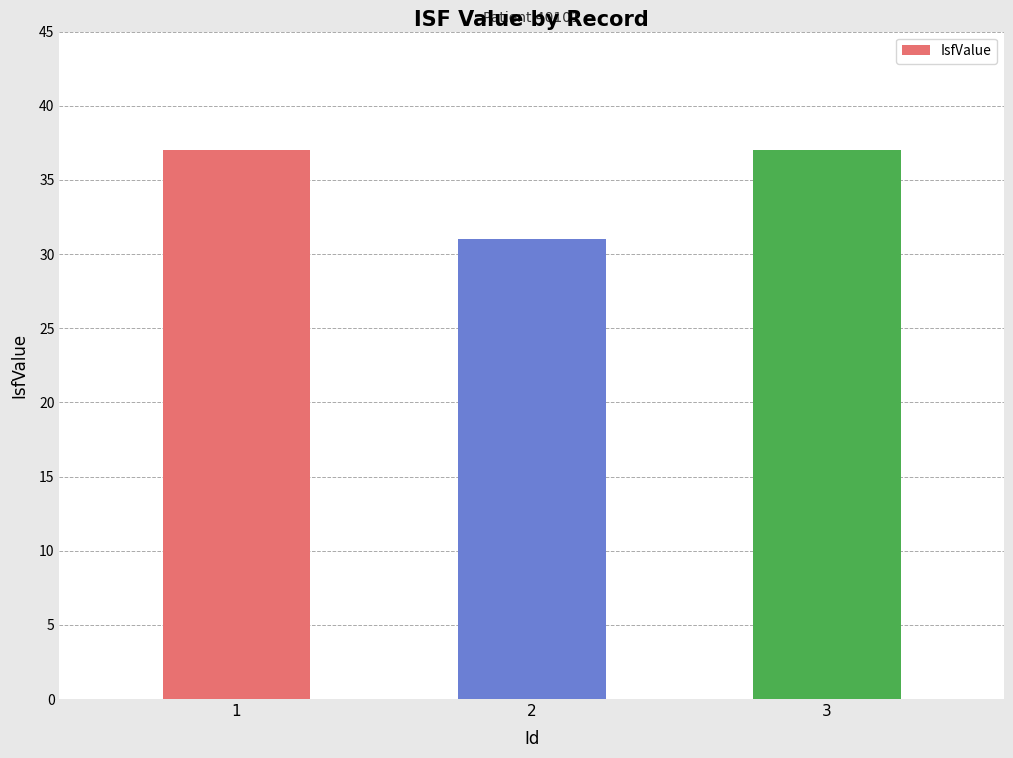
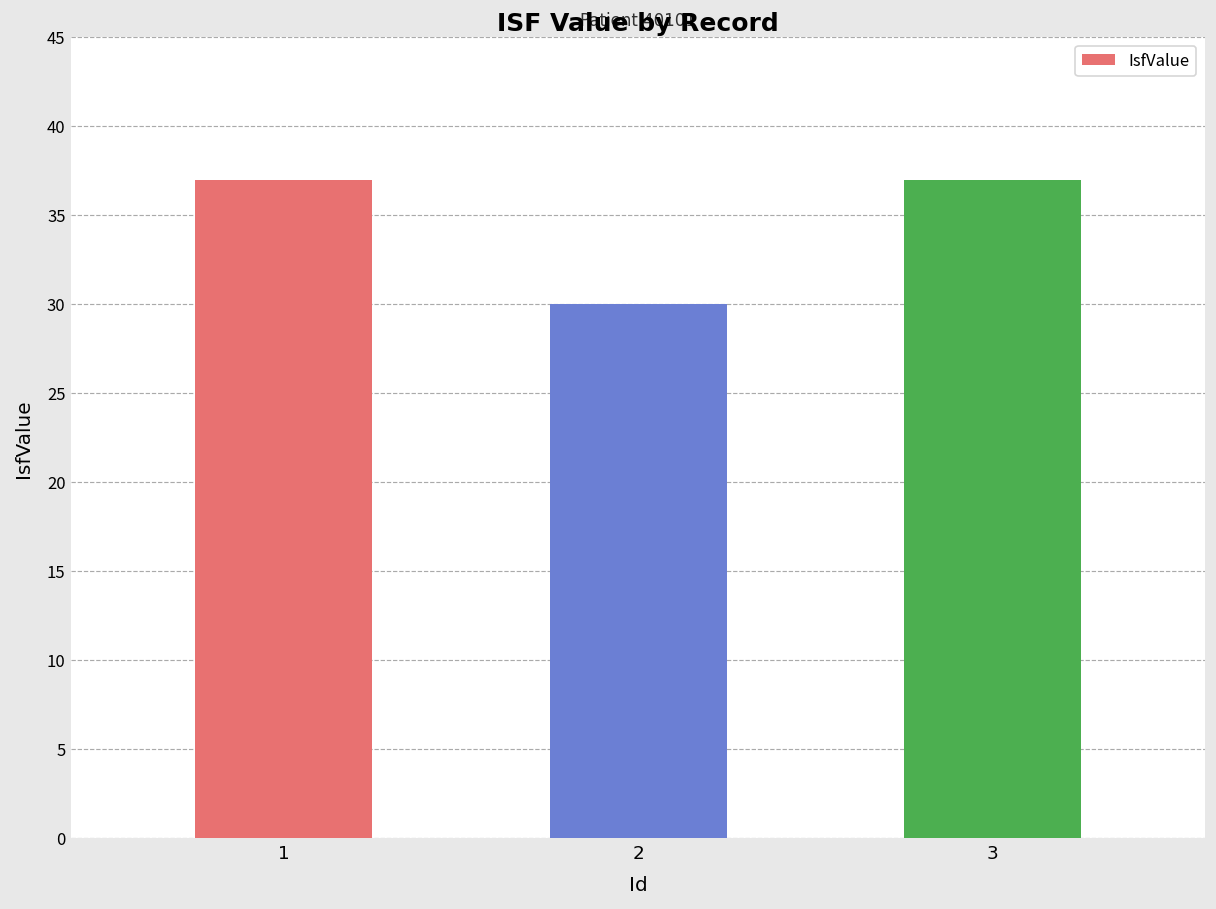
2: 31 -> 30
